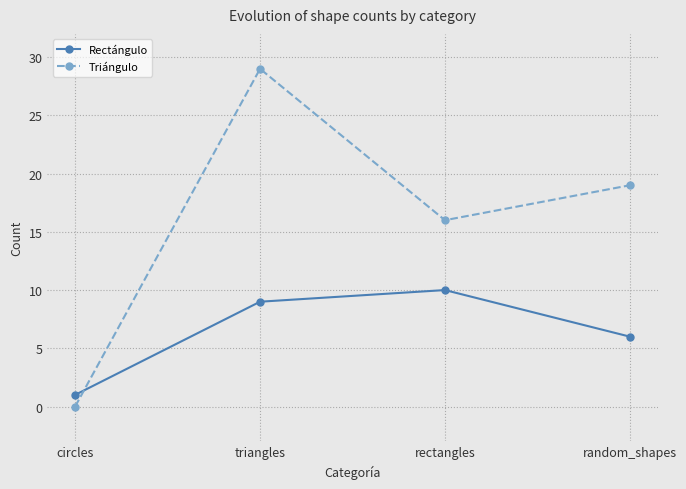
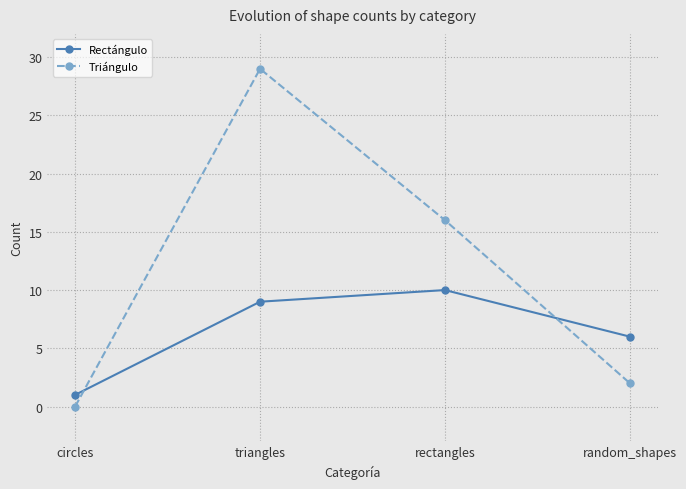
Triángulo, random_shapes: 19 -> 2
